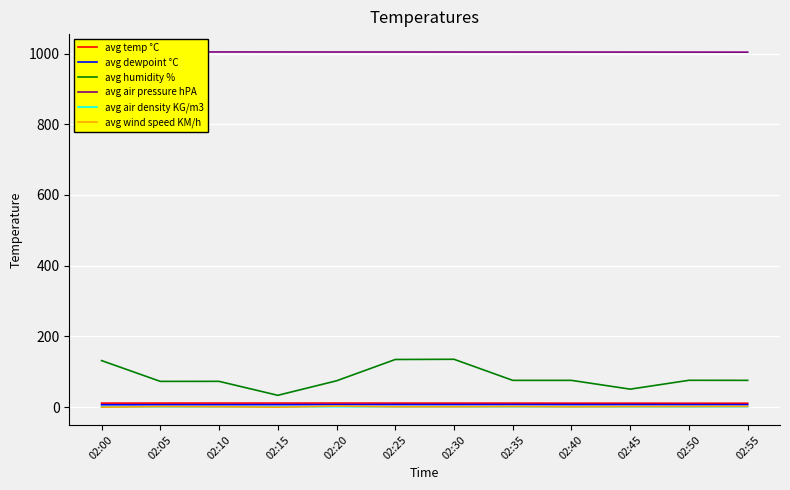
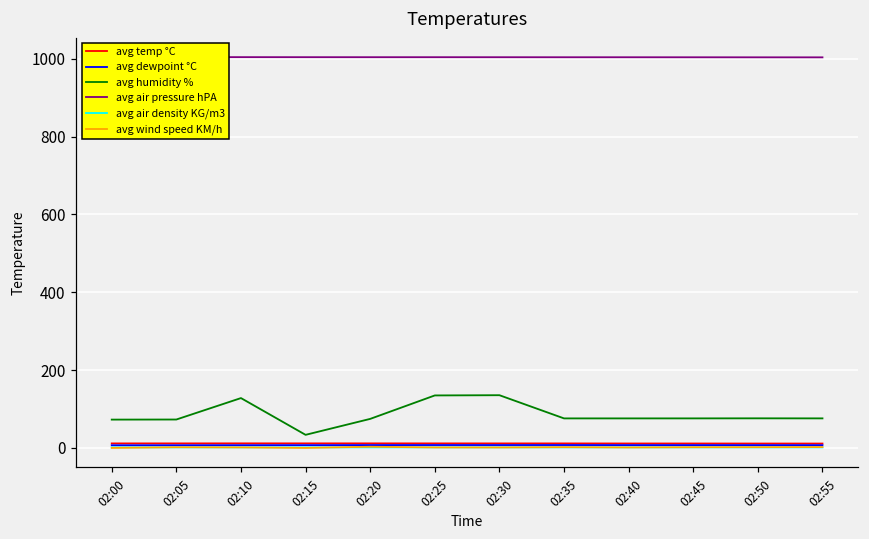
avg humidity %, 02:00: 130 -> 70
avg humidity %, 02:10: 70 -> 130
avg humidity %, 02:45: 50 -> 80
